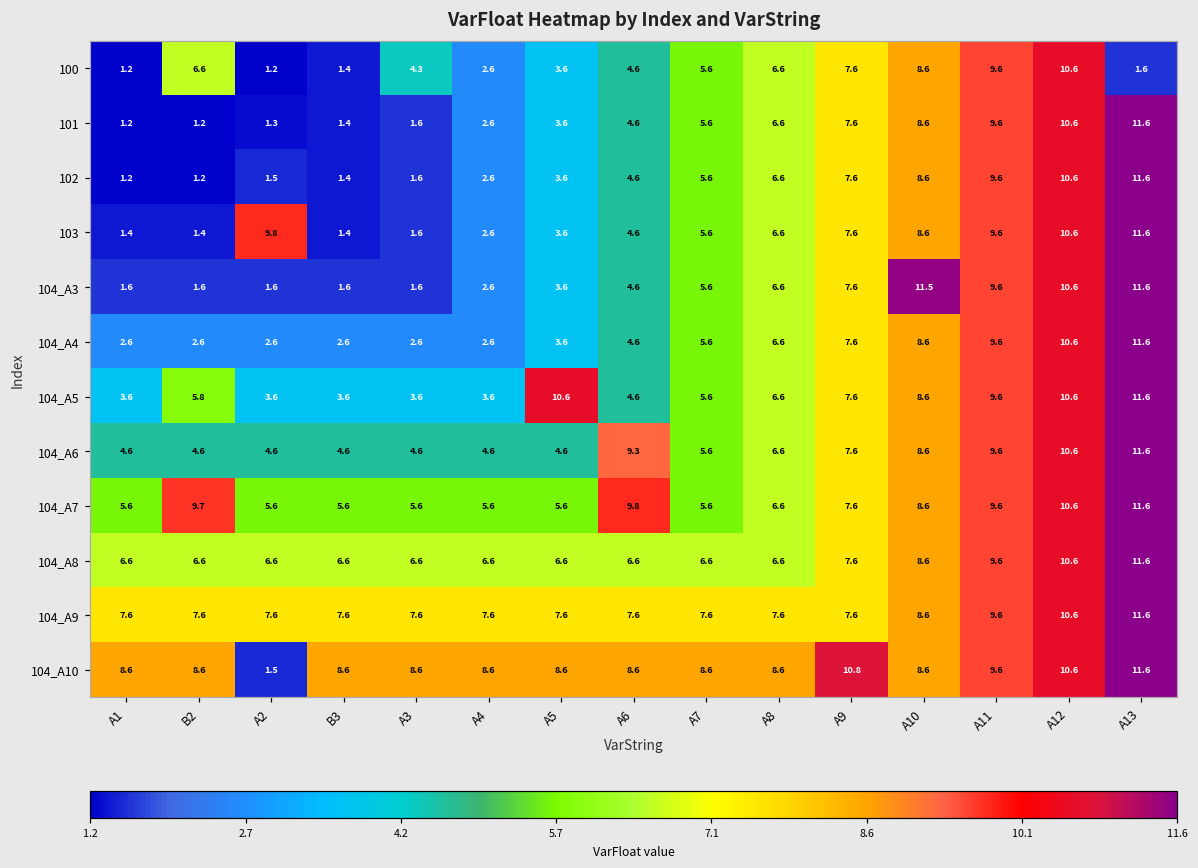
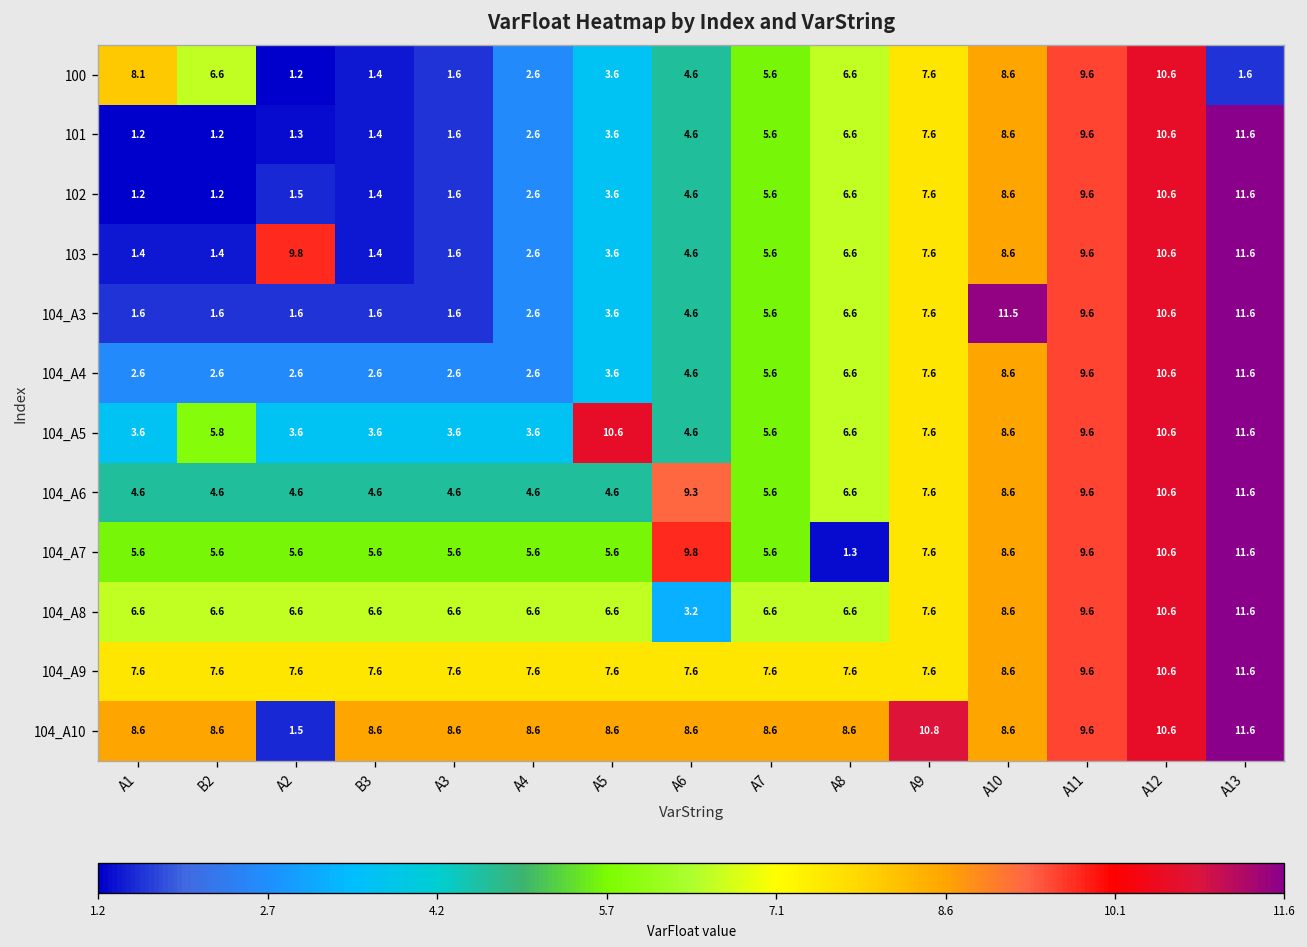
100, A1: 1.2 -> 8.1
100, A3: 4.3 -> 1.6
104_A7, B2: 9.7 -> 5.6
104_A7, A8: 6.6 -> 1.3
104_A8, A6: 6.6 -> 3.2
